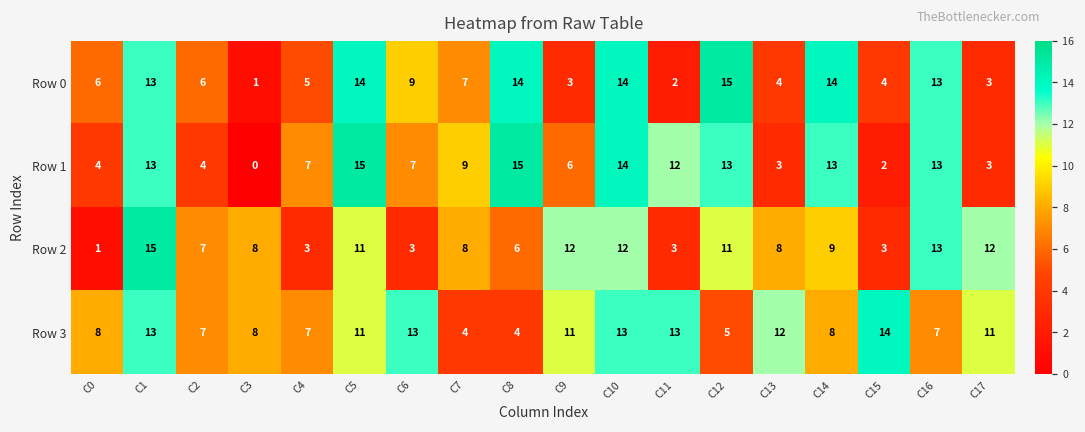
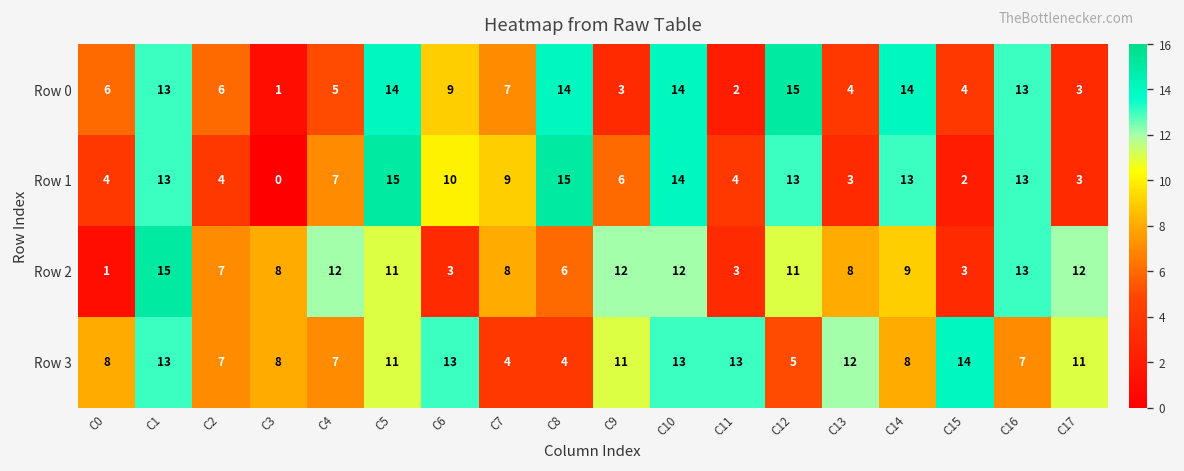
Row 1, C6: 7 -> 10
Row 1, C11: 12 -> 4
Row 2, C4: 3 -> 12
